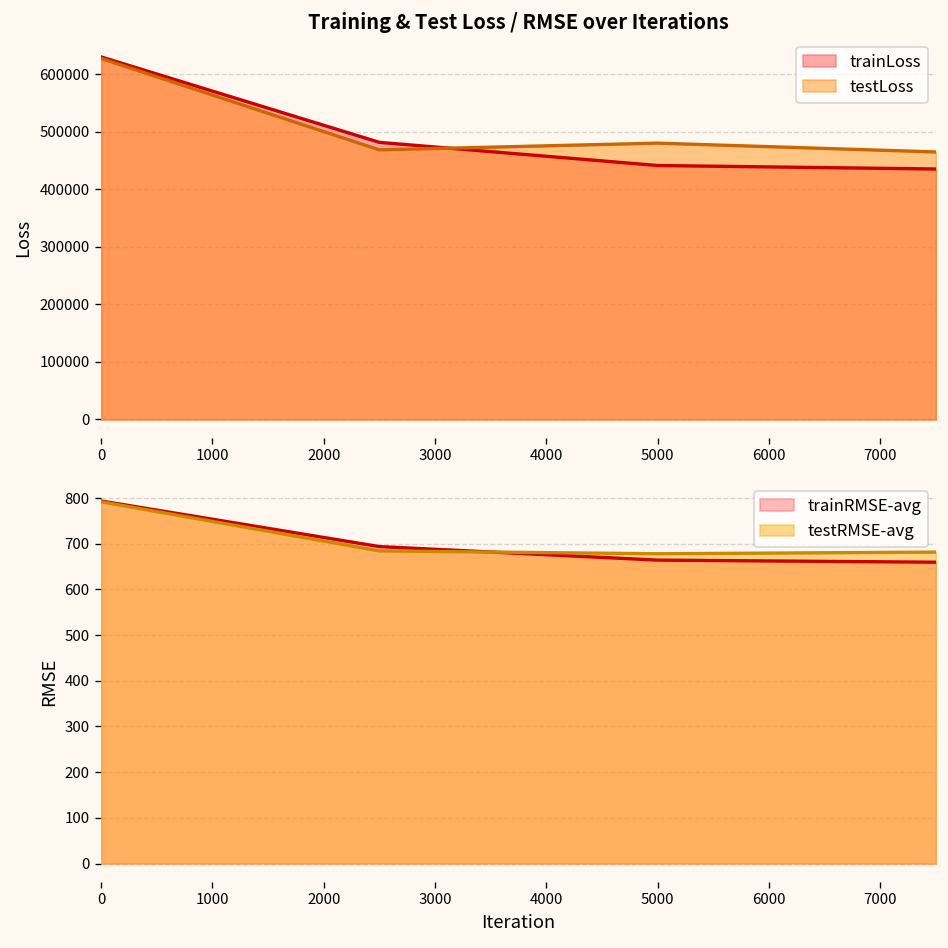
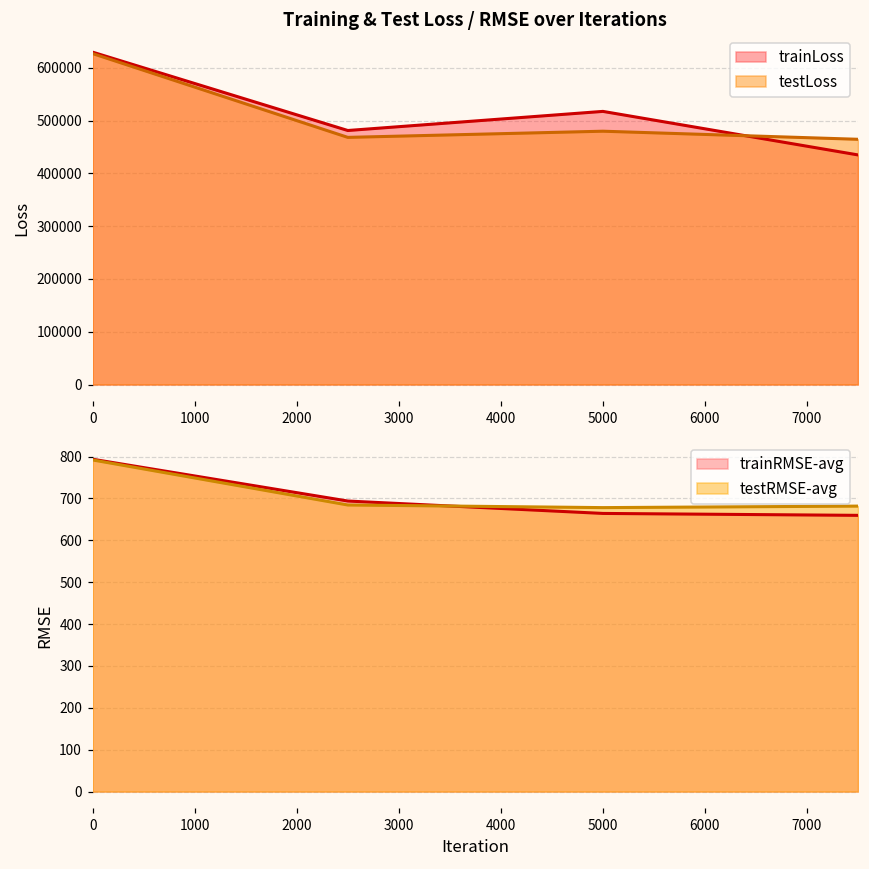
Training & Test Loss / RMSE over Iterations, trainLoss, 5000: 440000 -> 520000
